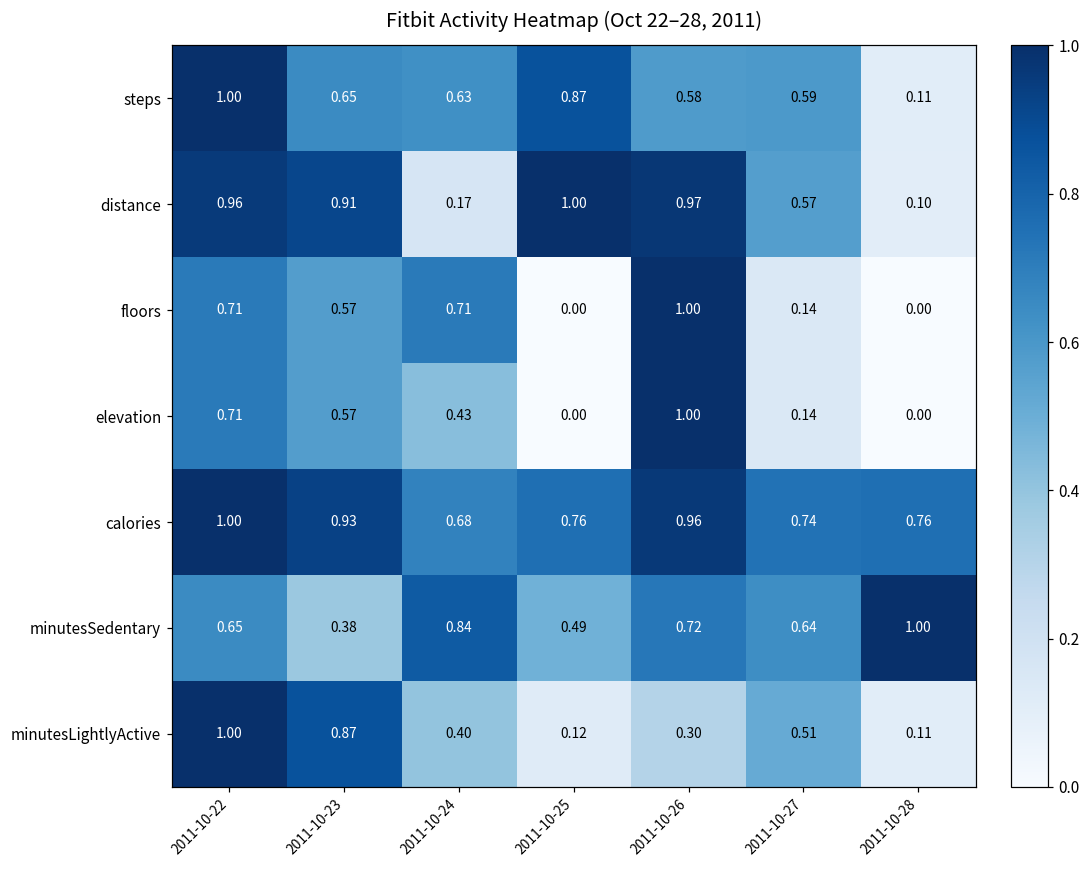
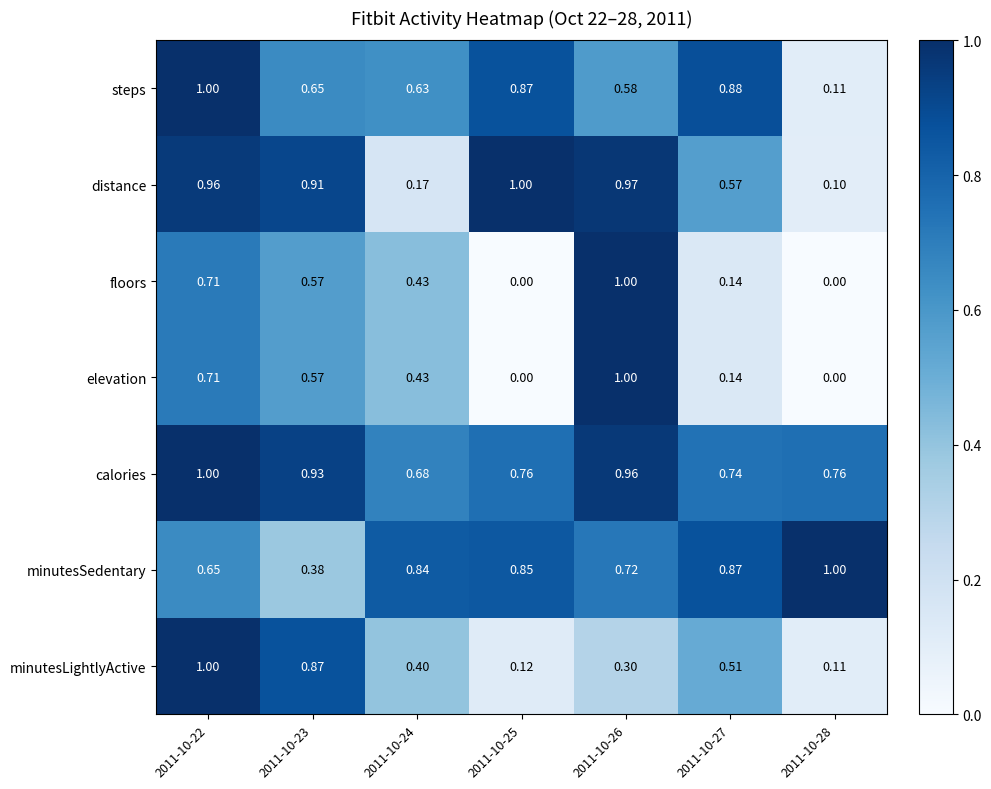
steps, 2011-10-27: 0.59 -> 0.88
floors, 2011-10-24: 0.71 -> 0.43
minutesSedentary, 2011-10-25: 0.49 -> 0.85
minutesSedentary, 2011-10-27: 0.64 -> 0.87
